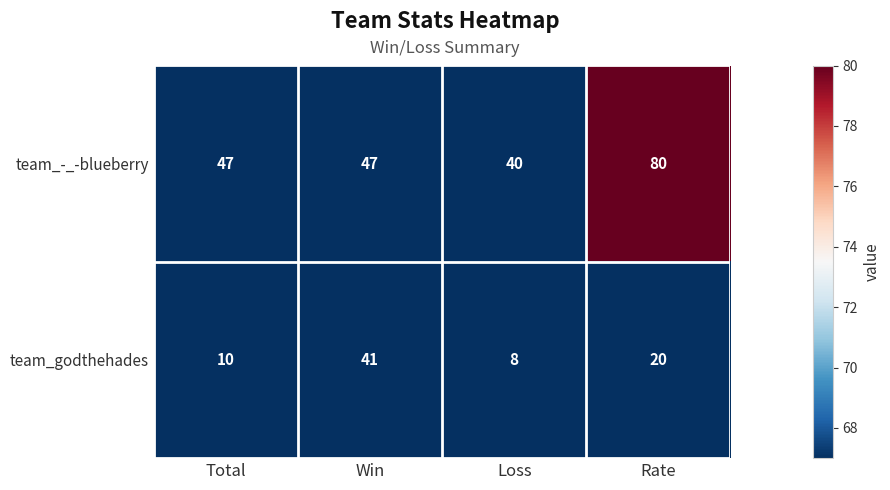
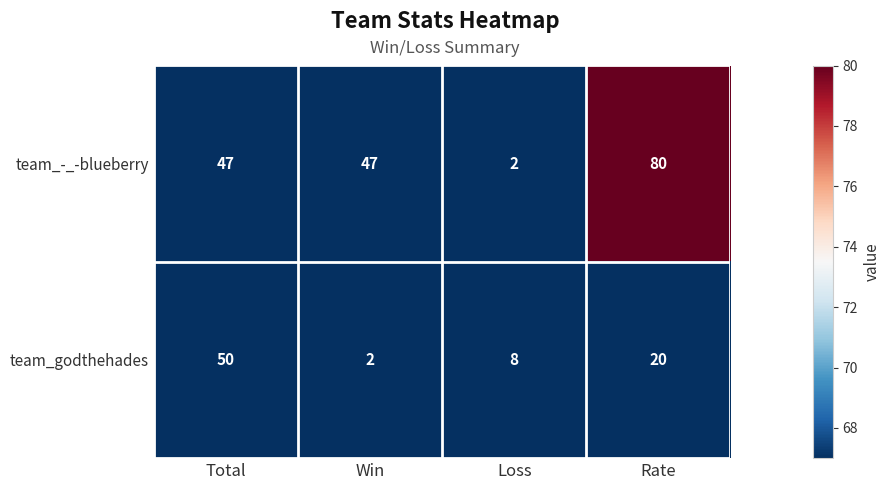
team_-_-blueberry, Loss: 40 -> 2
team_godthehades, Total: 10 -> 50
team_godthehades, Win: 41 -> 2
